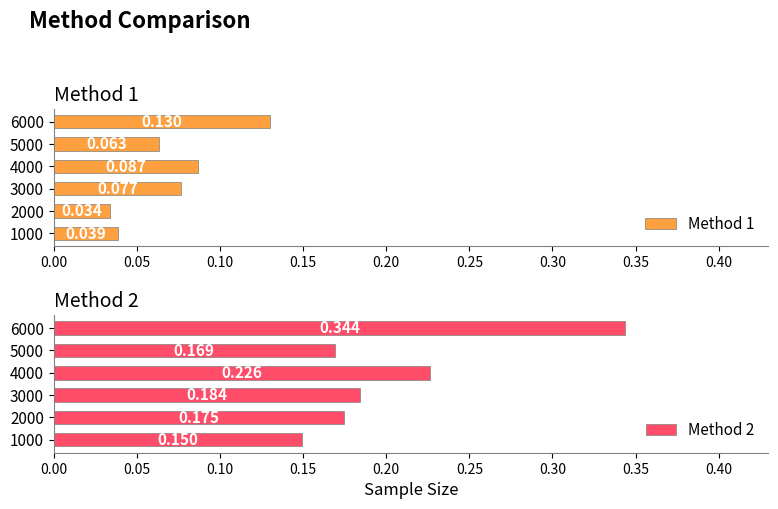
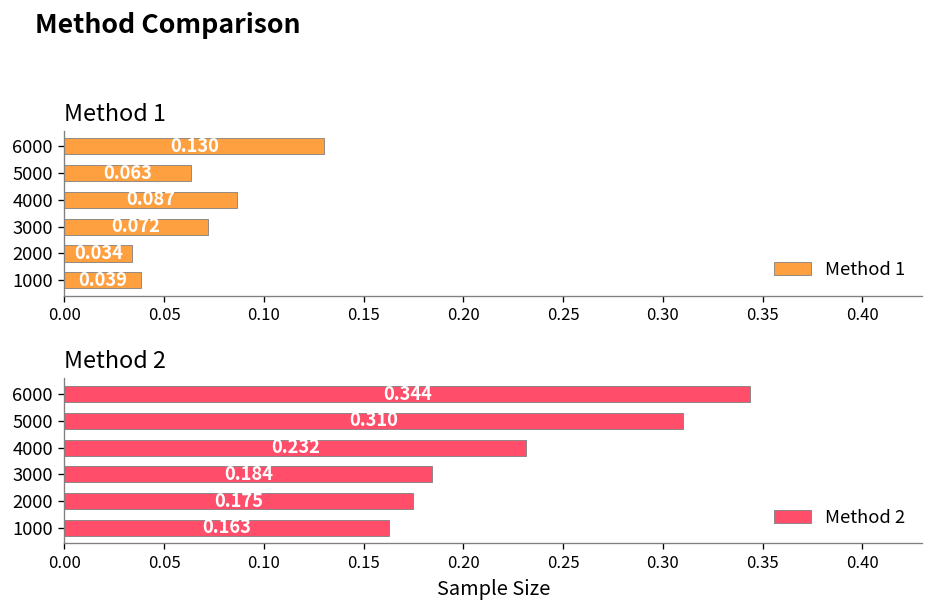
Method 1, 3000: 0.077 -> 0.072
Method 2, 5000: 0.169 -> 0.310
Method 2, 4000: 0.226 -> 0.232
Method 2, 1000: 0.150 -> 0.163
